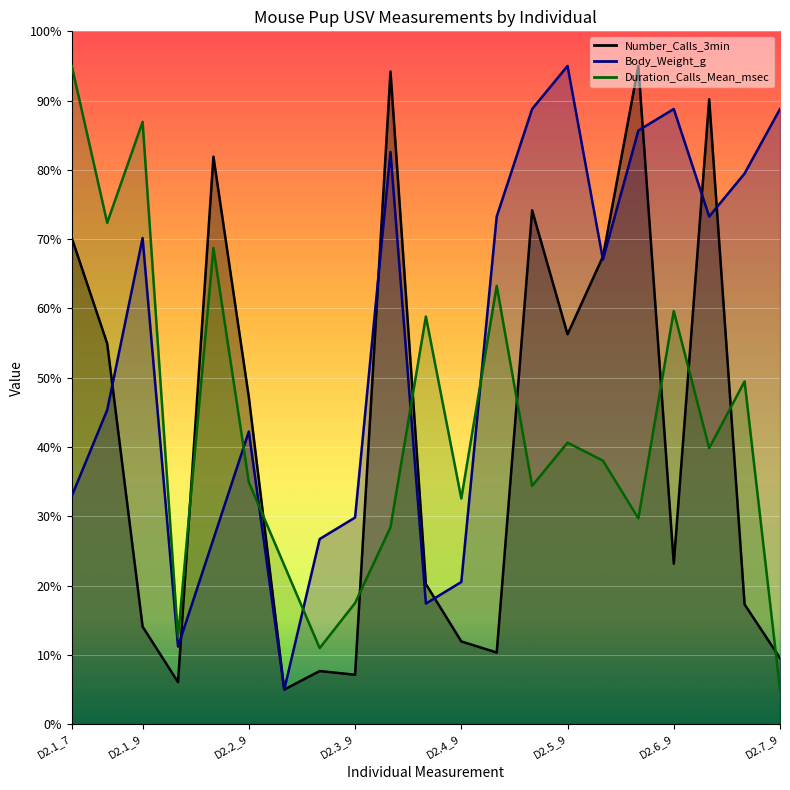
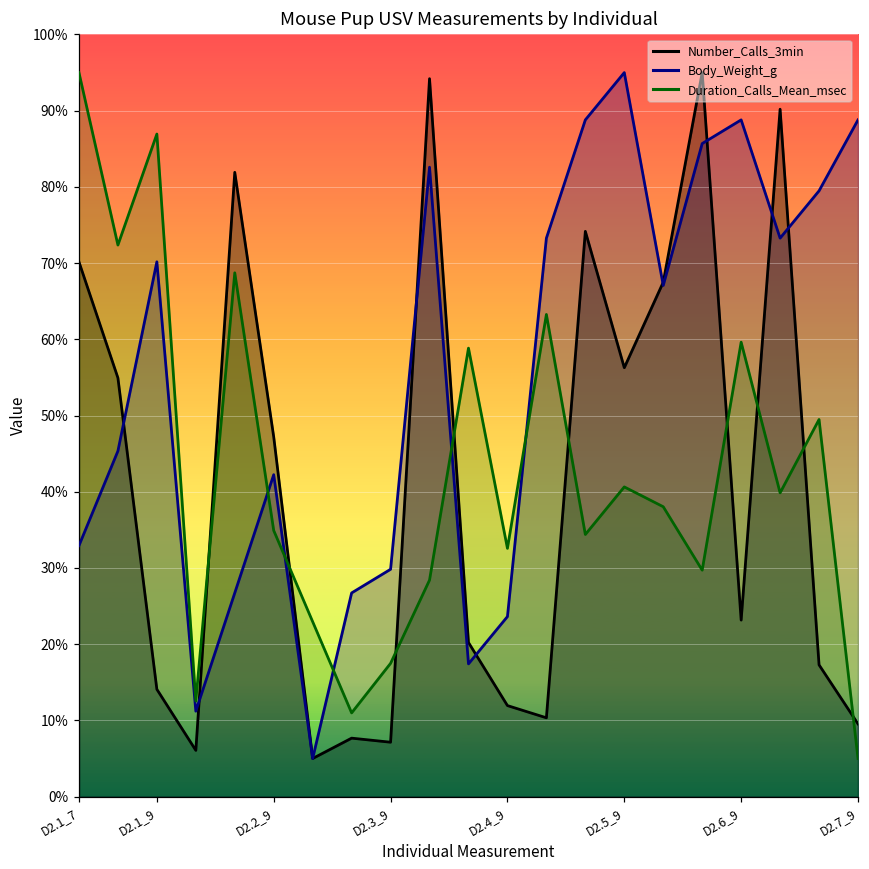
Body_Weight_g, D2.4_9: 21% -> 24%
